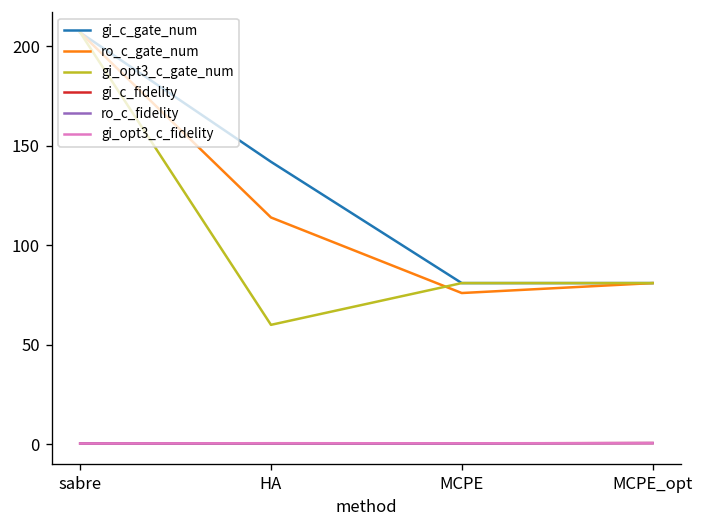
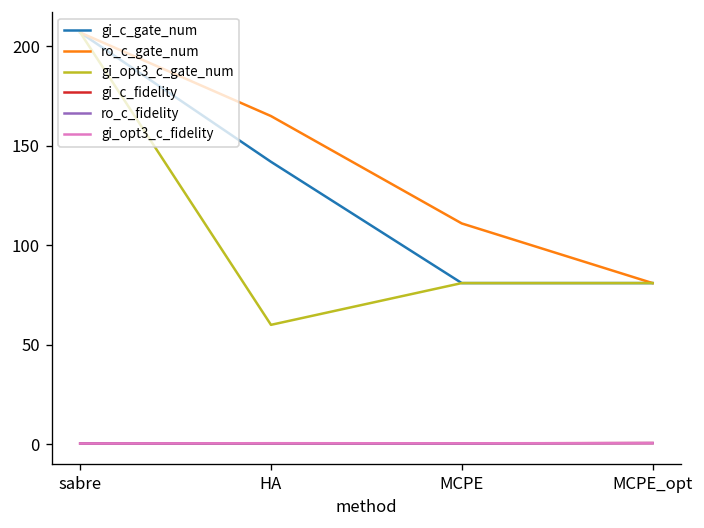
ro_c_gate_num, HA: 114 -> 165
ro_c_gate_num, MCPE: 76 -> 111
